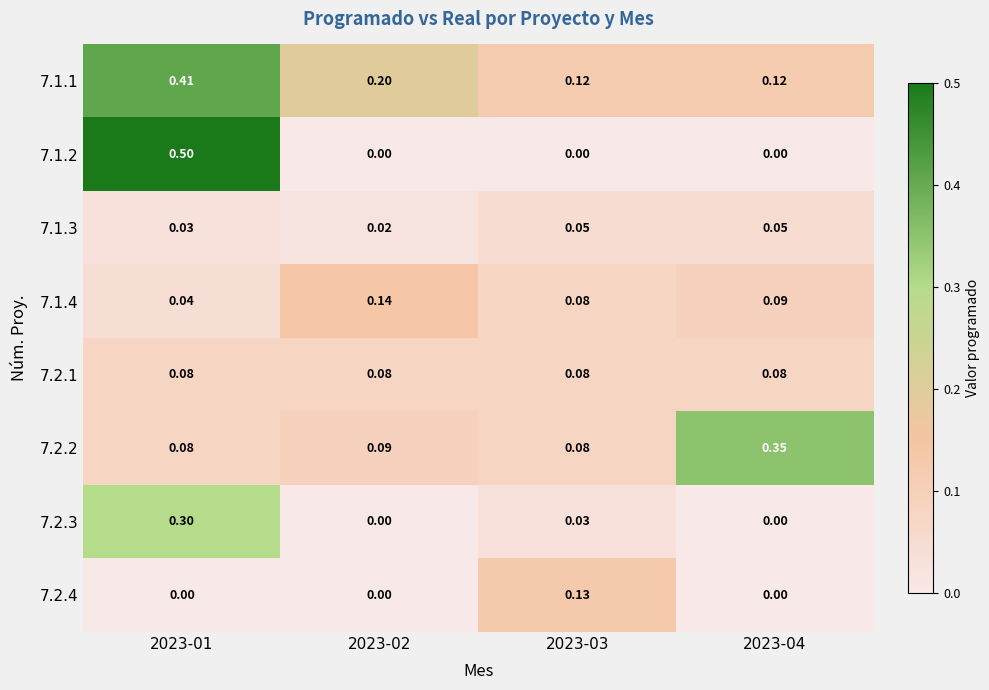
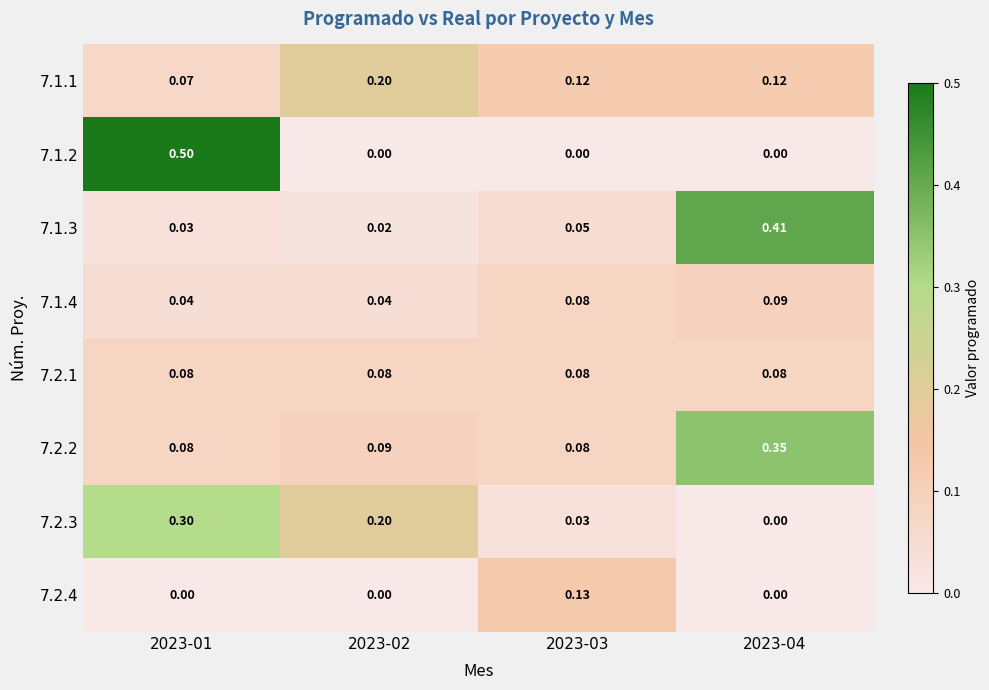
7.1.1, 2023-01: 0.41 -> 0.07
7.1.3, 2023-04: 0.05 -> 0.41
7.1.4, 2023-02: 0.14 -> 0.04
7.2.3, 2023-02: 0.00 -> 0.20
